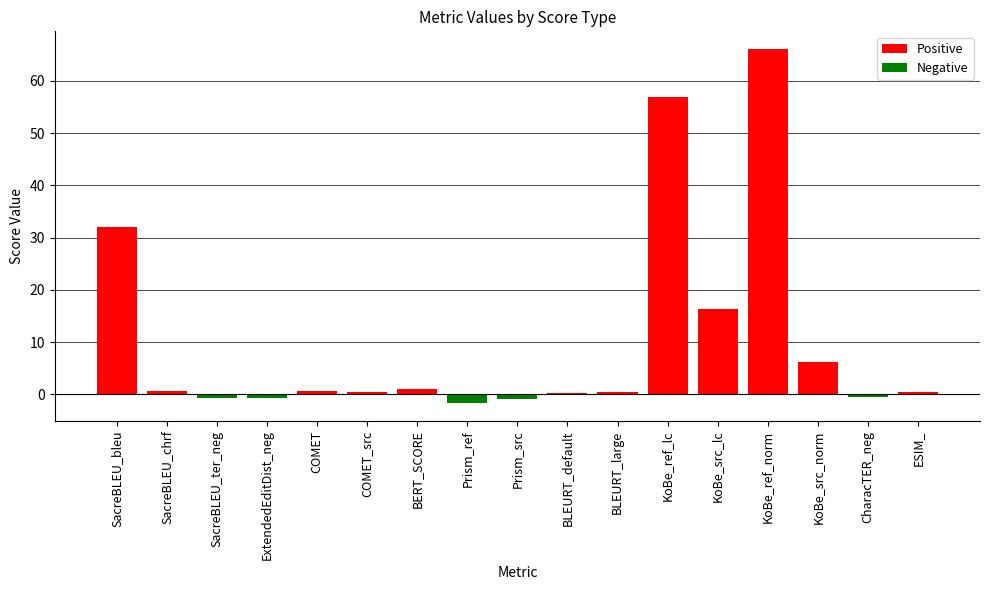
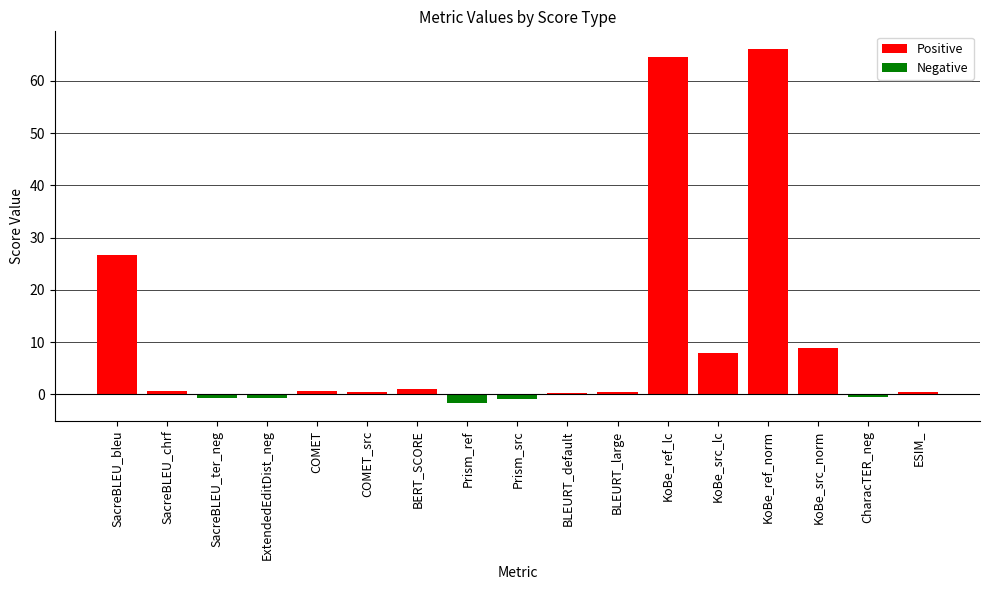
Positive, SacreBLEU_bleu: 32 -> 27
Positive, KoBe_ref_lc: 57 -> 65
Positive, KoBe_src_lc: 16 -> 8
Positive, KoBe_src_norm: 6 -> 9
